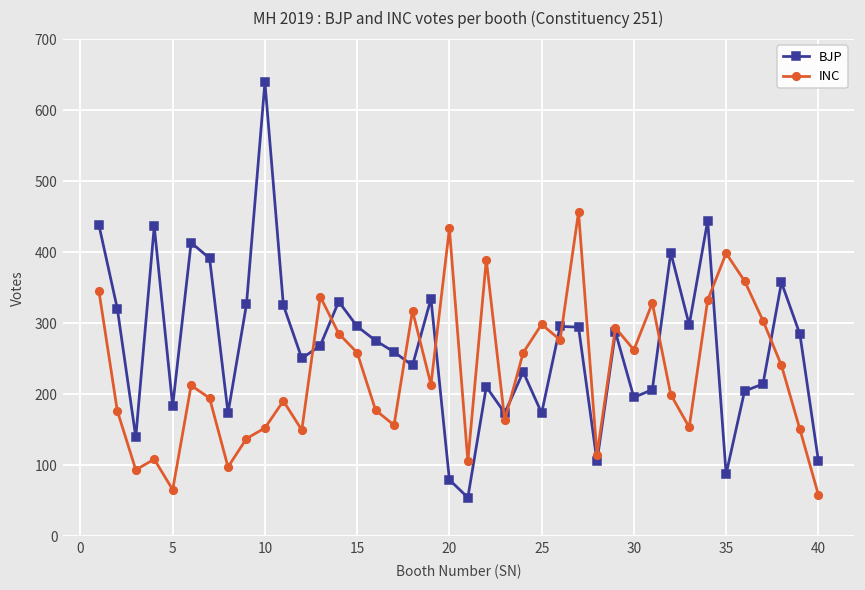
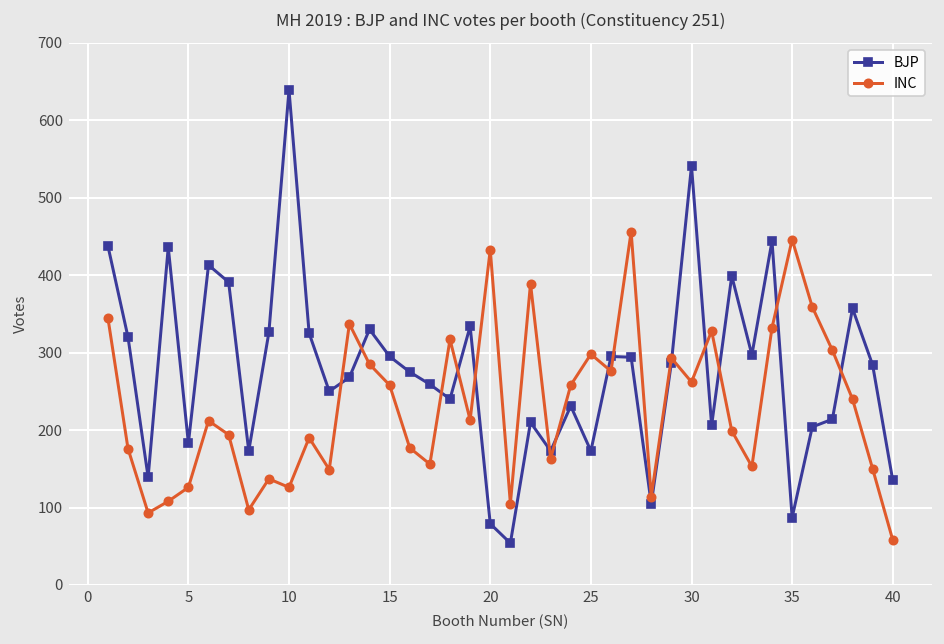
INC, 5: 70 -> 130
INC, 10: 150 -> 130
BJP, 30: 200 -> 540
INC, 35: 400 -> 450
BJP, 40: 110 -> 140
